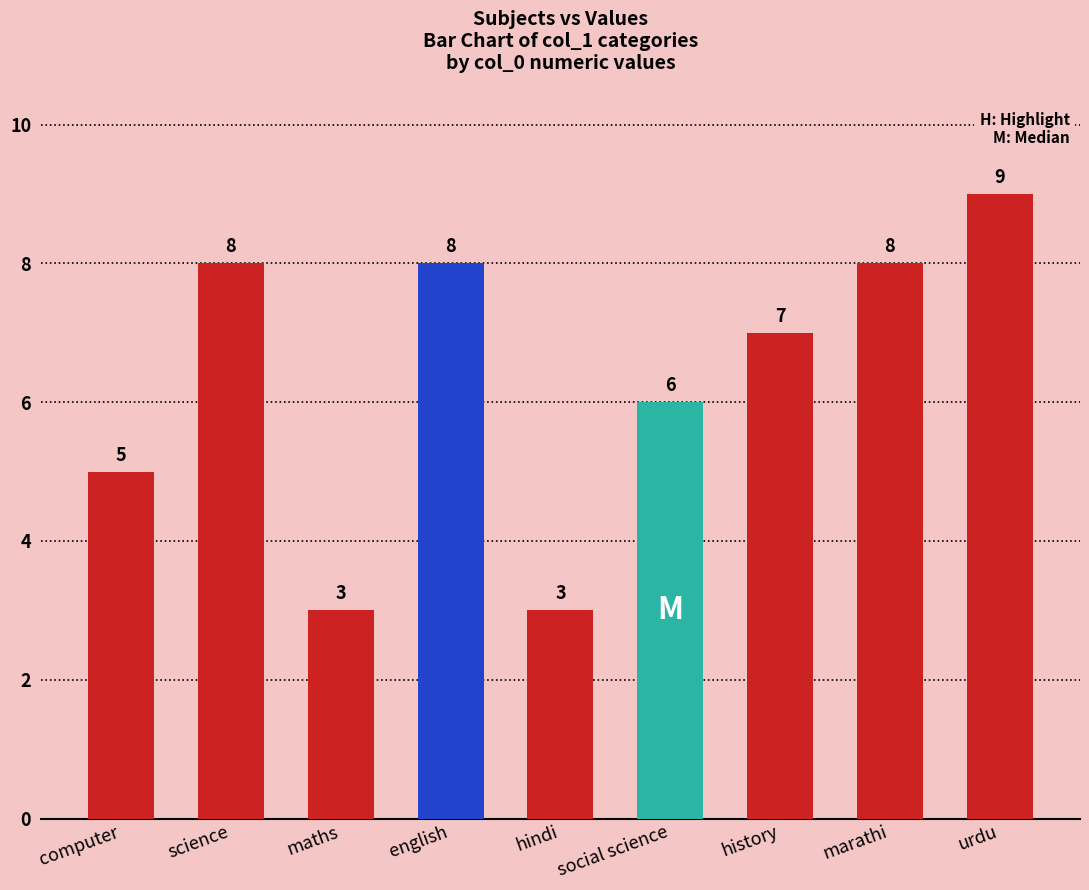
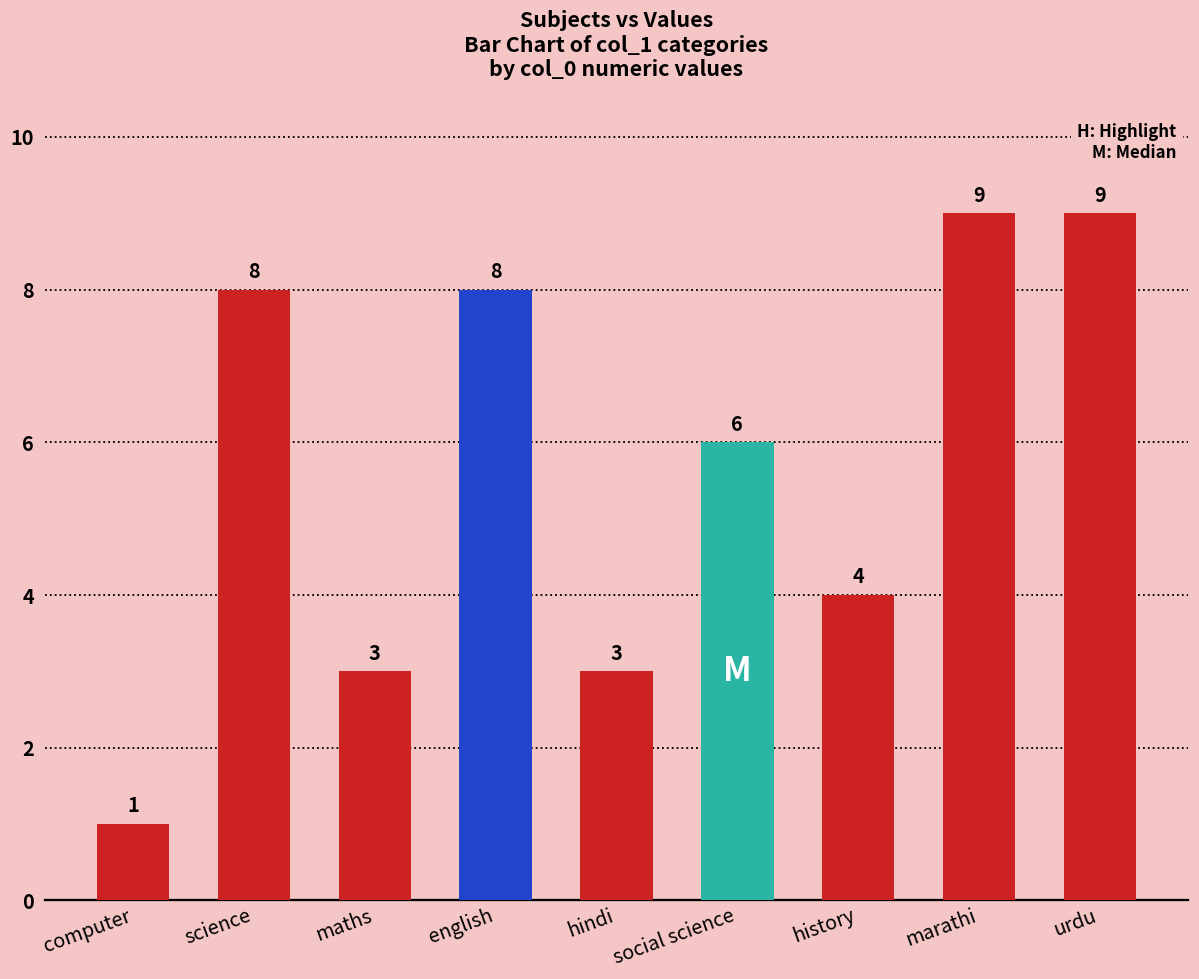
computer: 5 -> 1
history: 7 -> 4
marathi: 8 -> 9
